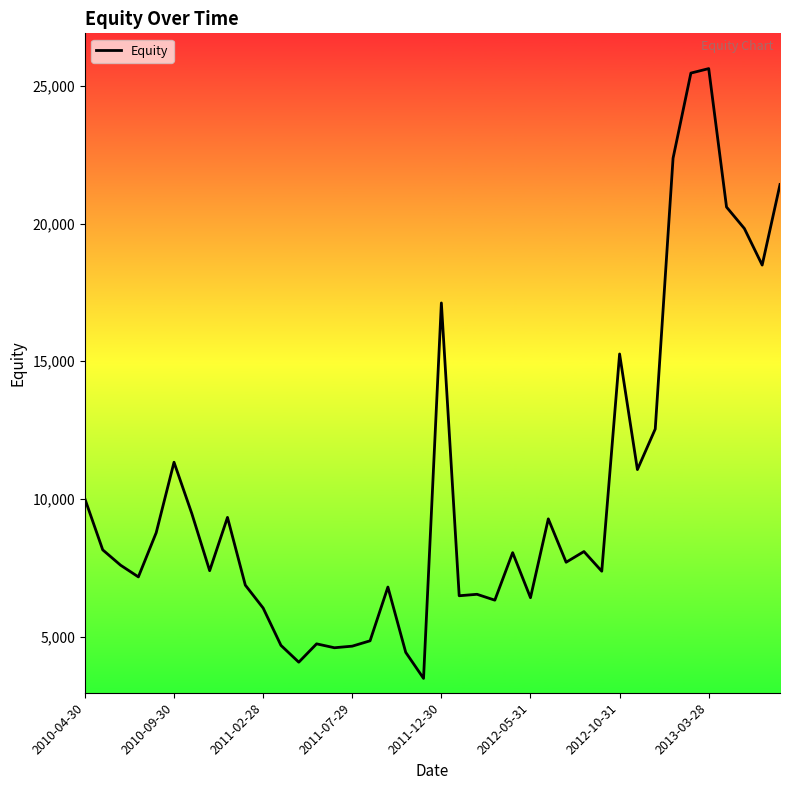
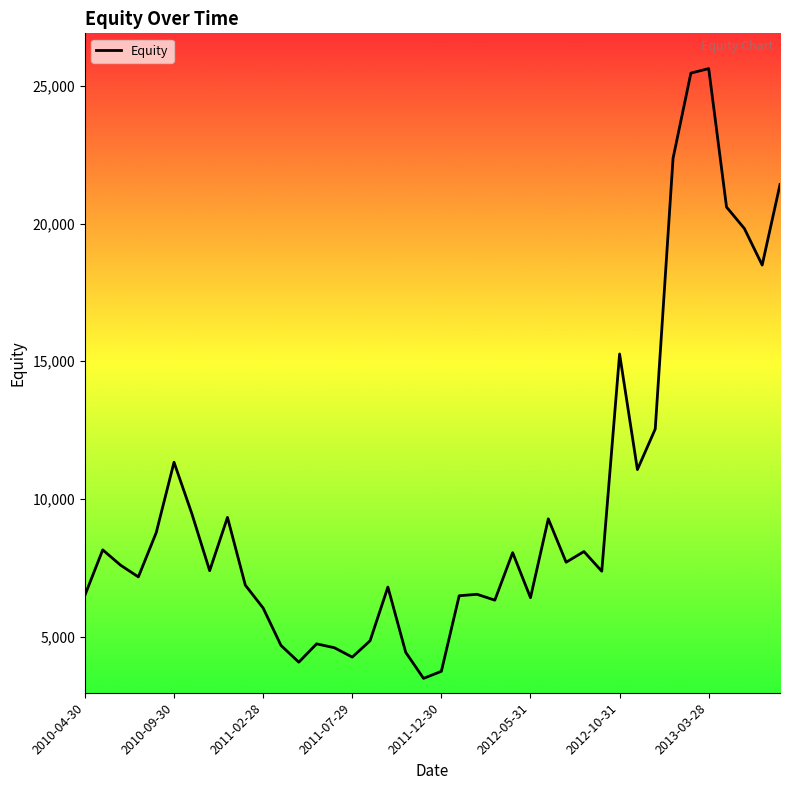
2010-04-30: 10,000 -> 6,500
2011-07-29: 4,600 -> 4,300
2011-12-30: 17,100 -> 3,700
